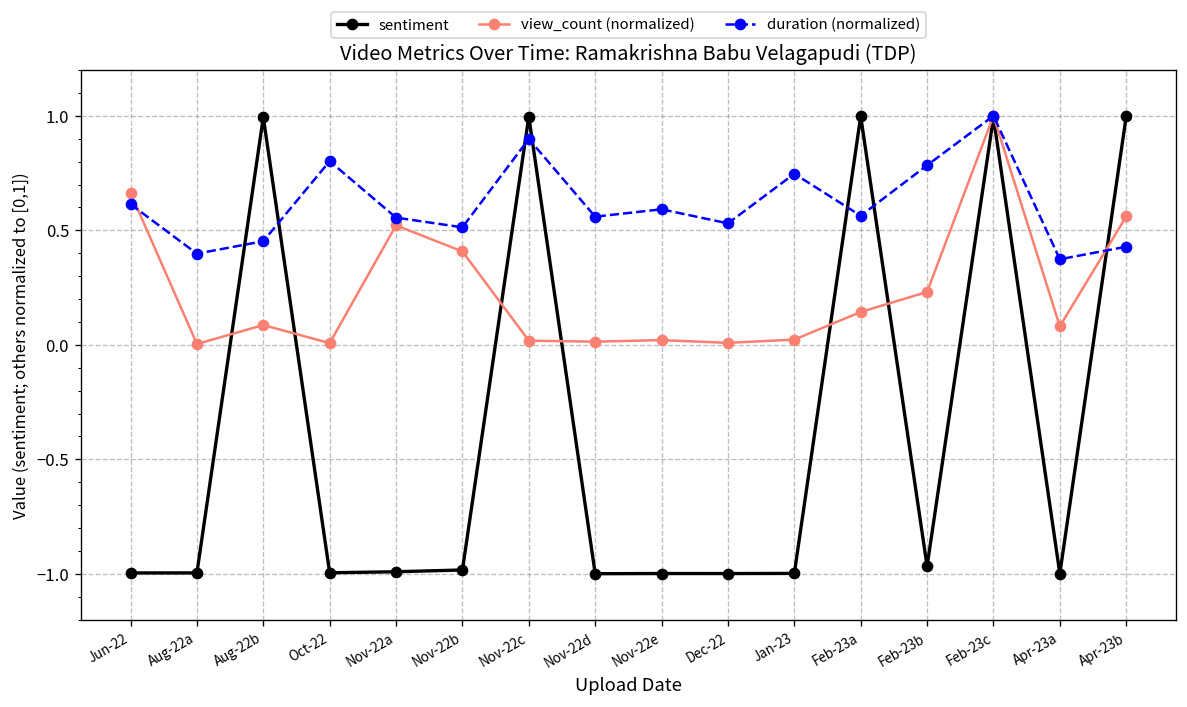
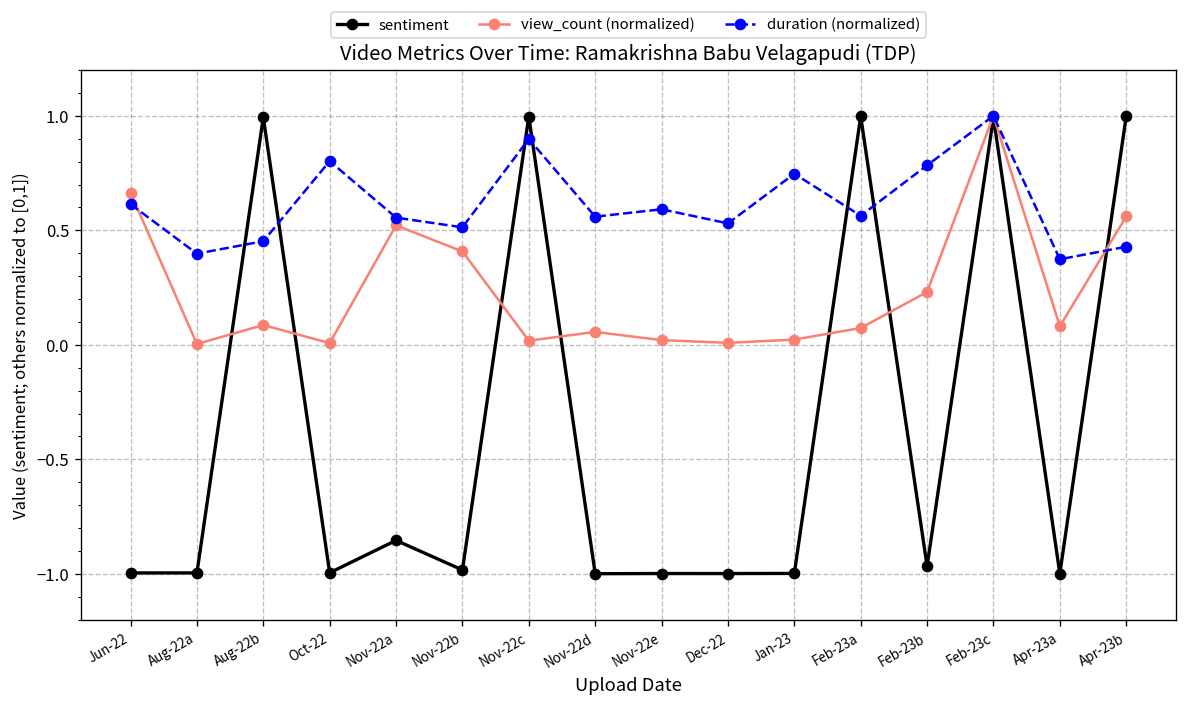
sentiment, Nov-22a: -0.99 -> -0.85
view_count (normalized), Nov-22d: 0.01 -> 0.06
view_count (normalized), Feb-23a: 0.14 -> 0.07
